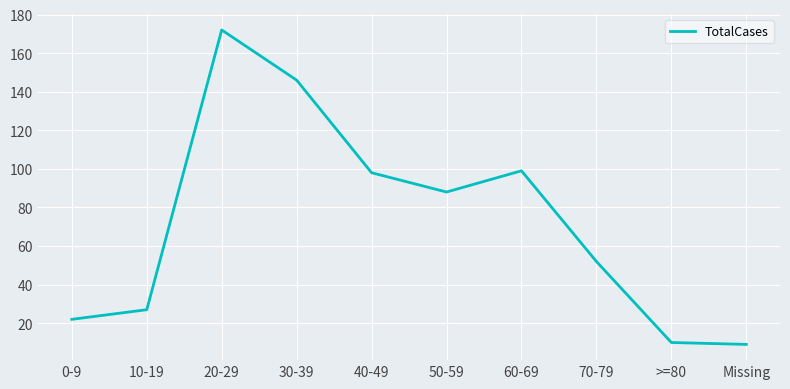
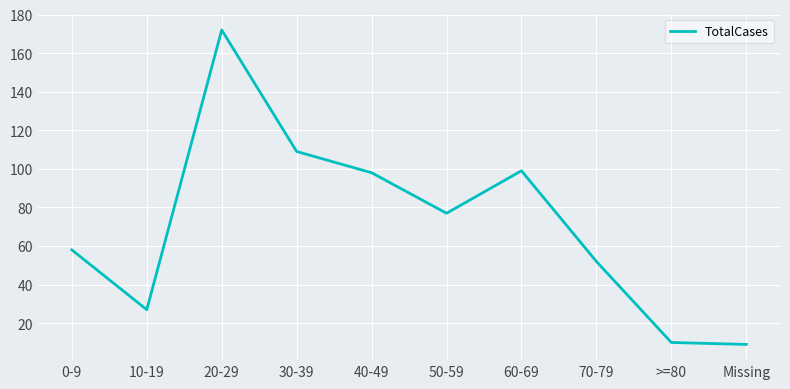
0-9: 22 -> 58
30-39: 146 -> 109
50-59: 88 -> 77
